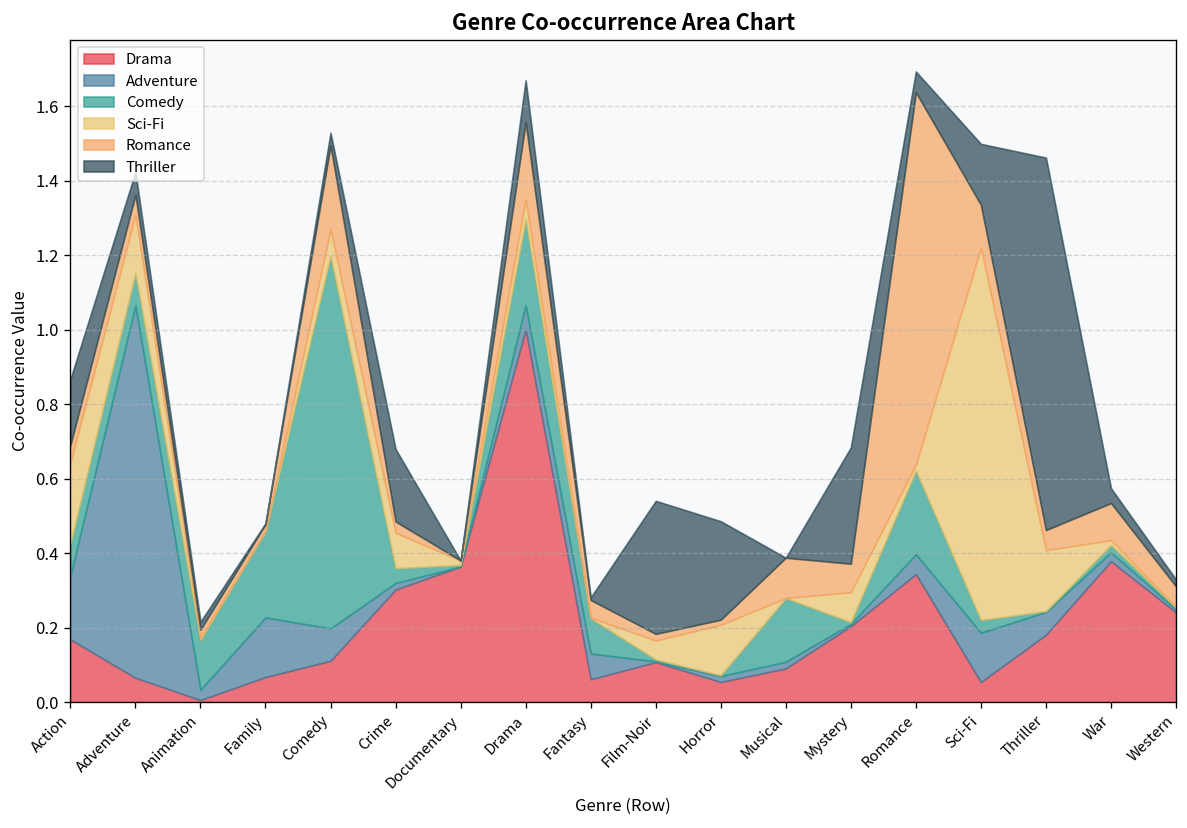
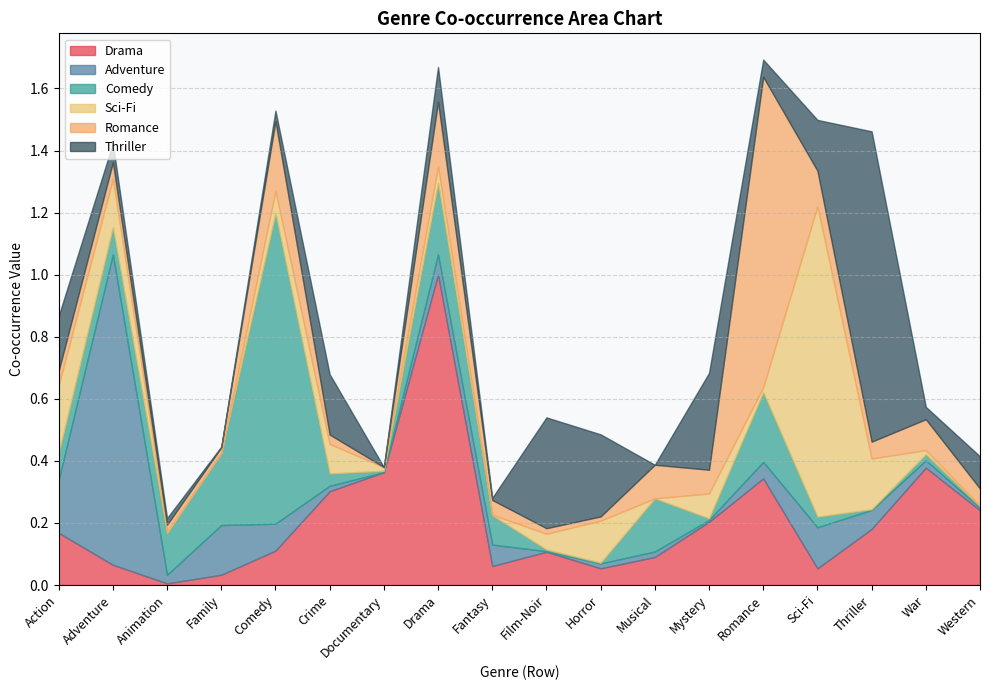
Drama, Family: 0.07 -> 0.03
Thriller, Western: 0.02 -> 0.10
